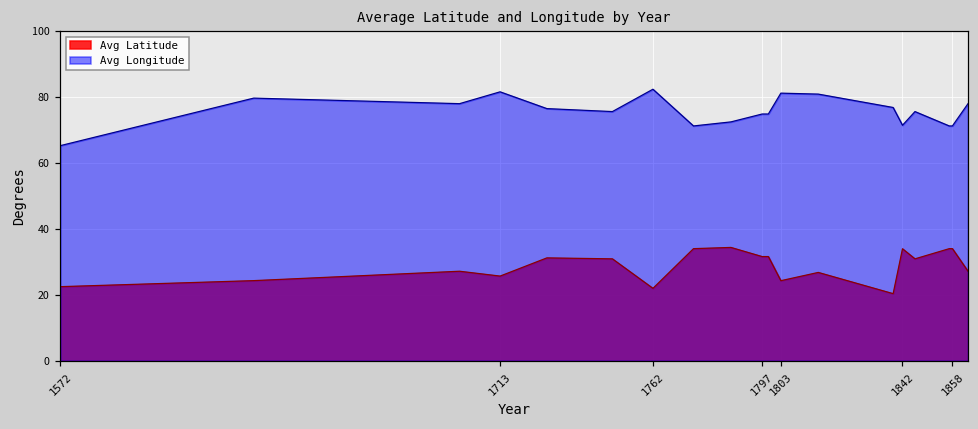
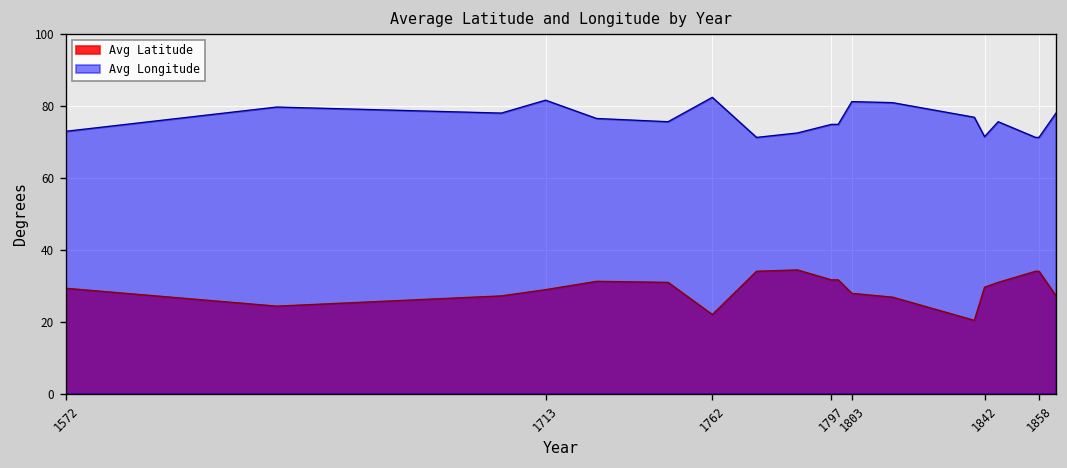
Avg Latitude, 1572: 23 -> 29
Avg Longitude, 1572: 65 -> 73
Avg Latitude, 1713: 26 -> 29
Avg Latitude, 1803: 24 -> 28
Avg Latitude, 1842: 34 -> 30
